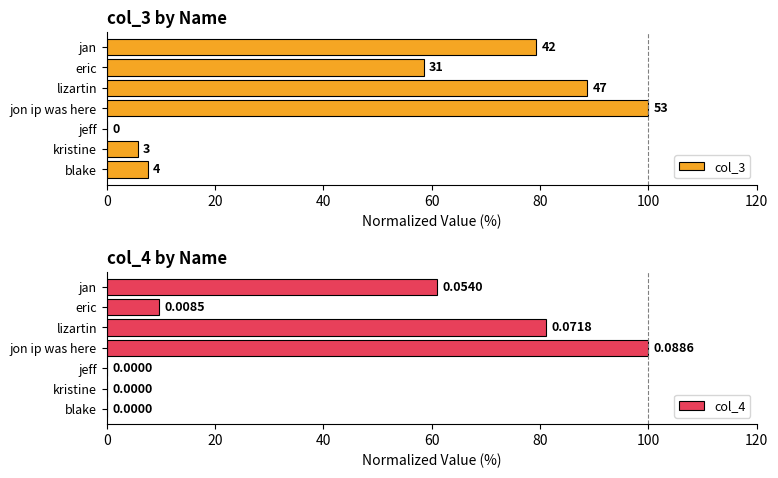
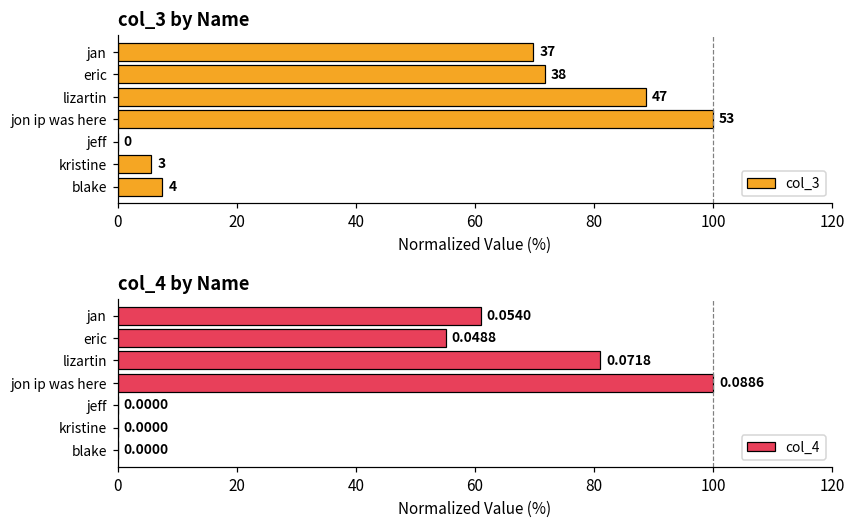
col_3 by Name, jan: 42 -> 37
col_3 by Name, eric: 31 -> 38
col_4 by Name, eric: 0.0085 -> 0.0488
